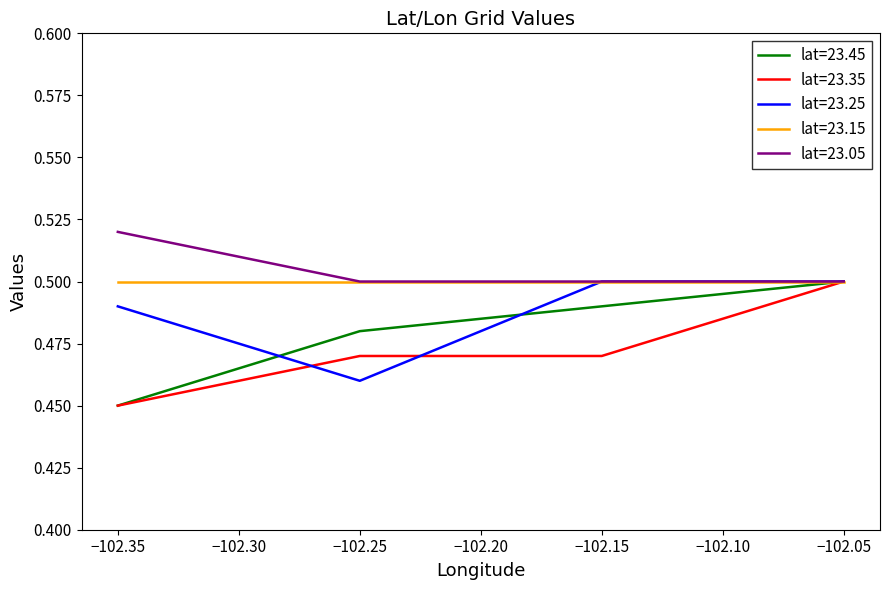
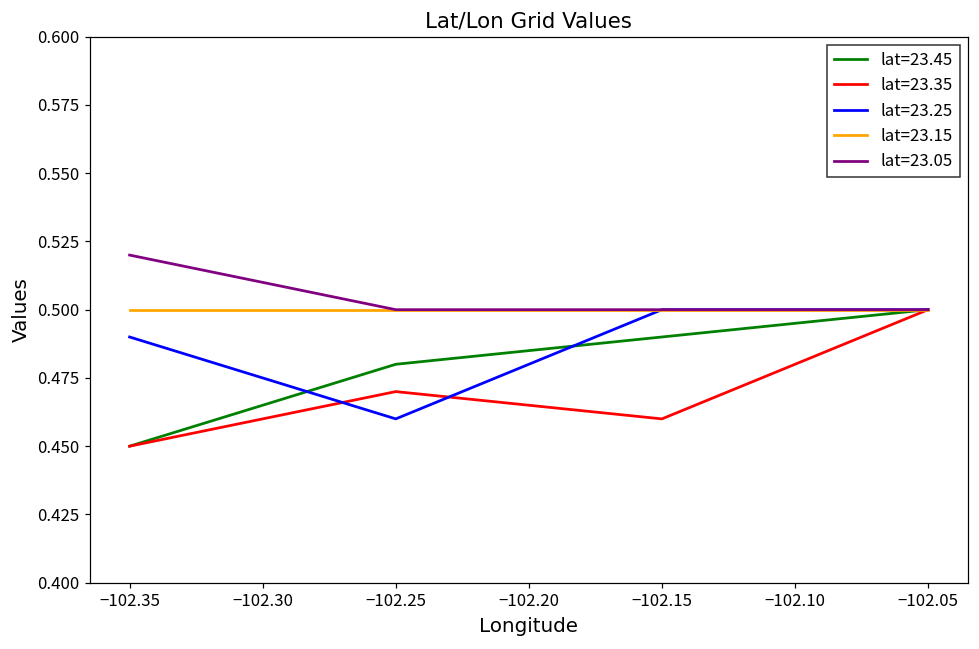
lat=23.35, −102.15: 0.47 -> 0.46
